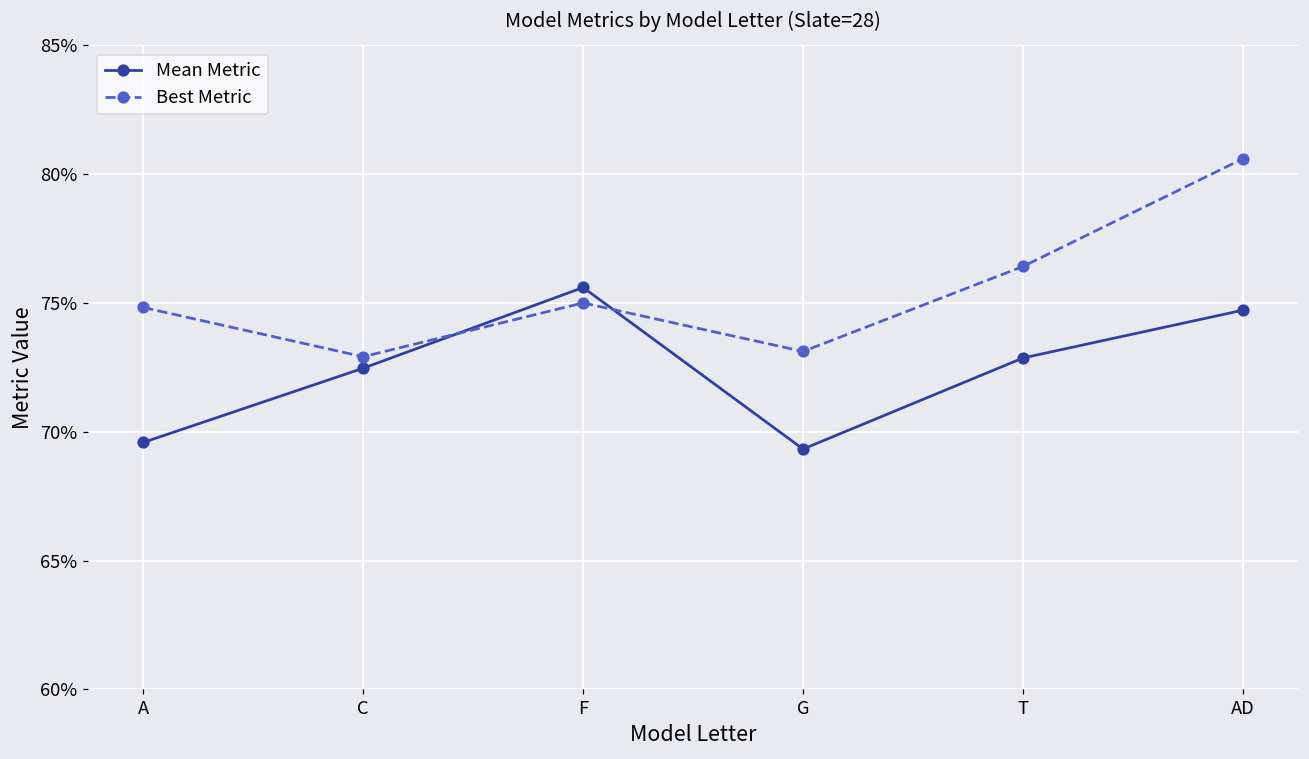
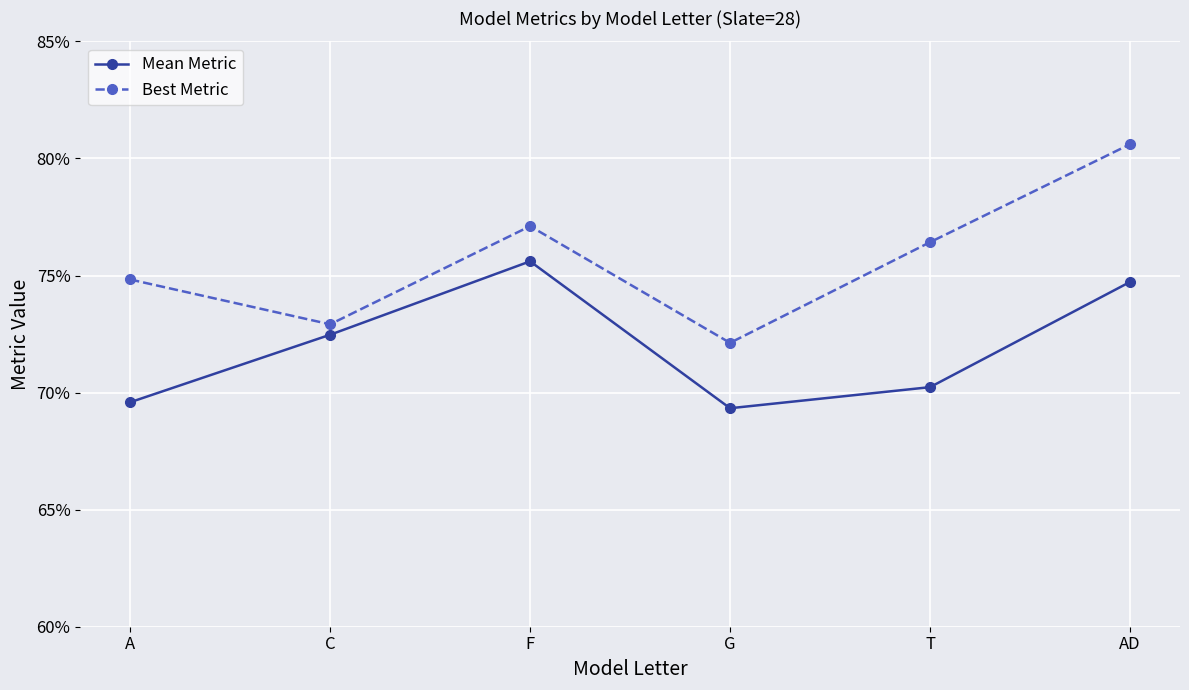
Best Metric, F: 75.0% -> 77.1%
Best Metric, G: 73.1% -> 72.1%
Mean Metric, T: 72.9% -> 70.2%
